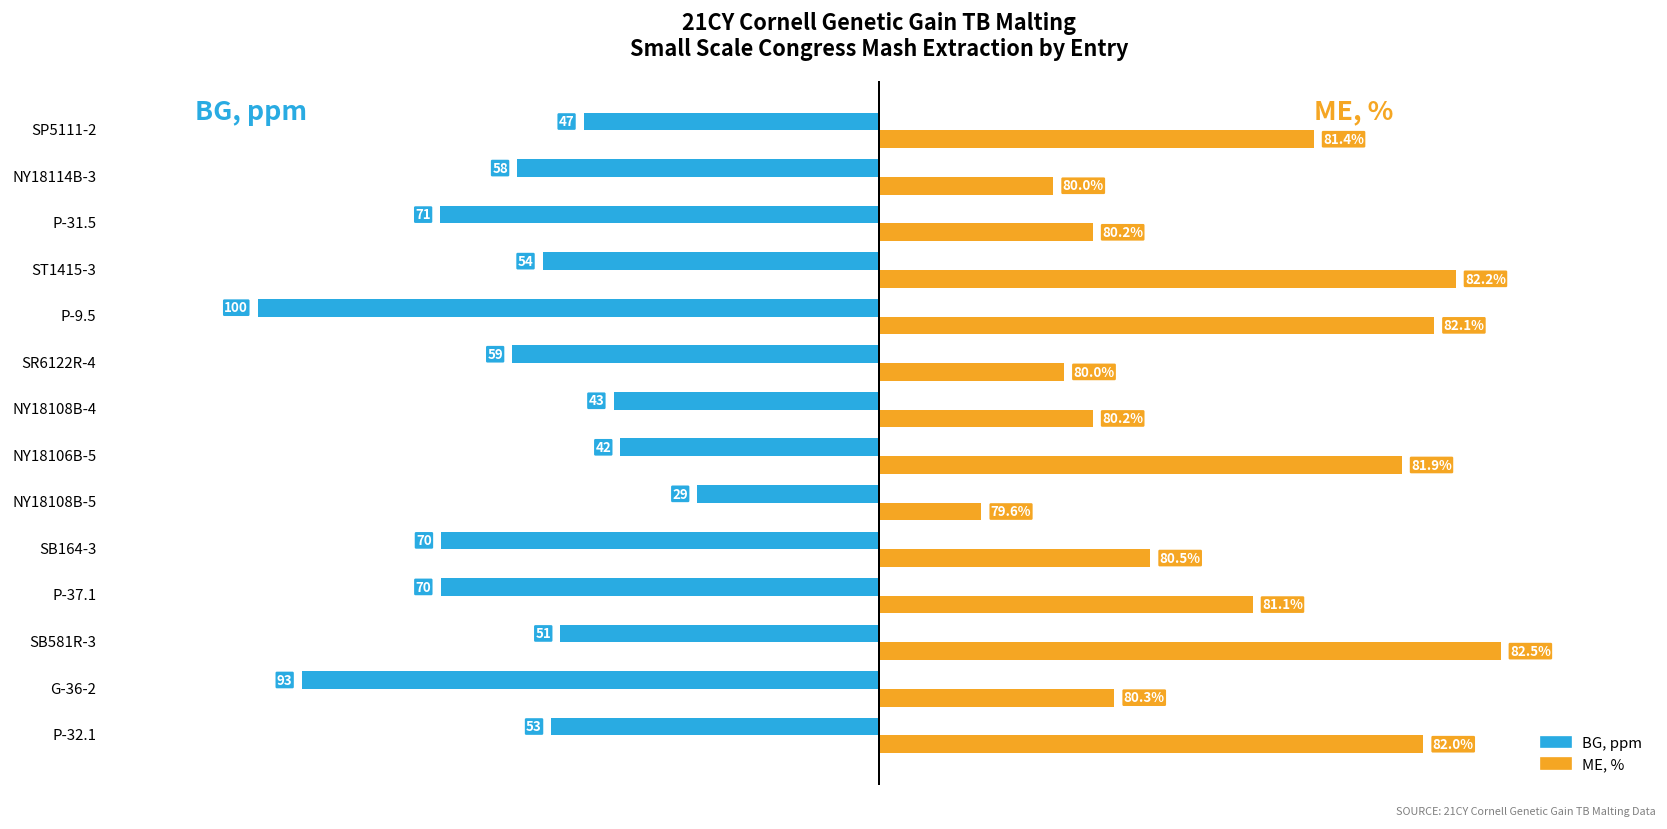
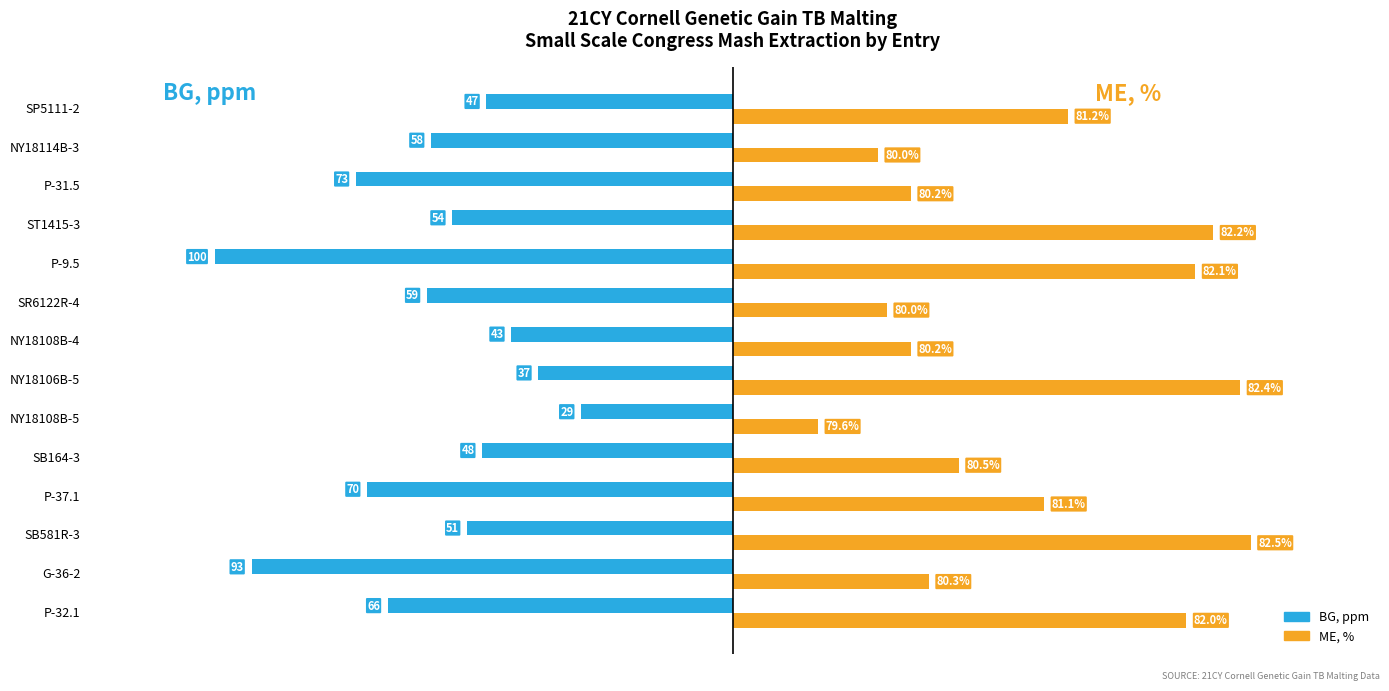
ME, %, SP5111-2: 81.4% -> 81.2%
BG, ppm, P-31.5: 71 -> 73
BG, ppm, NY18106B-5: 42 -> 37
ME, %, NY18106B-5: 81.9% -> 82.4%
BG, ppm, SB164-3: 70 -> 48
BG, ppm, P-32.1: 53 -> 66
